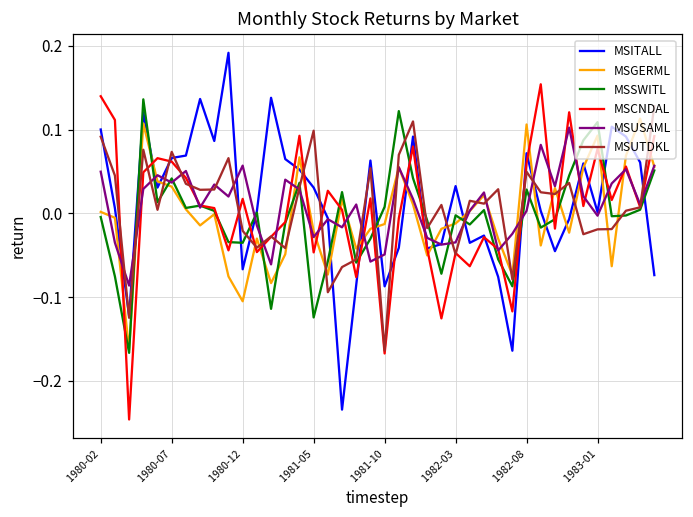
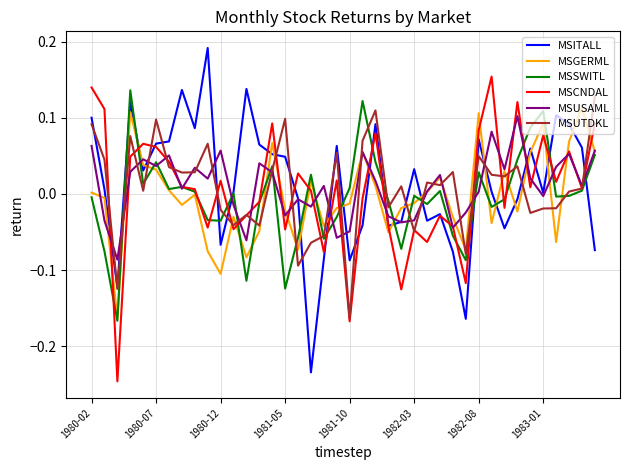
MSUSAML, 1980-02: 0.05 -> 0.06
MSUTDKL, 1980-07: 0.07 -> 0.10
MSITALL, 1981-05: 0.03 -> 0.05
MSCNDAL, 1982-08: 0.06 -> 0.08
